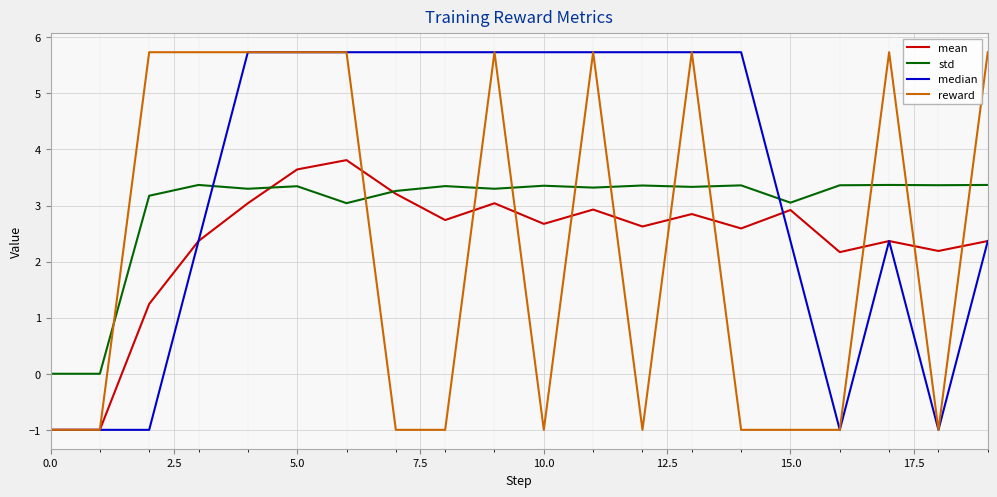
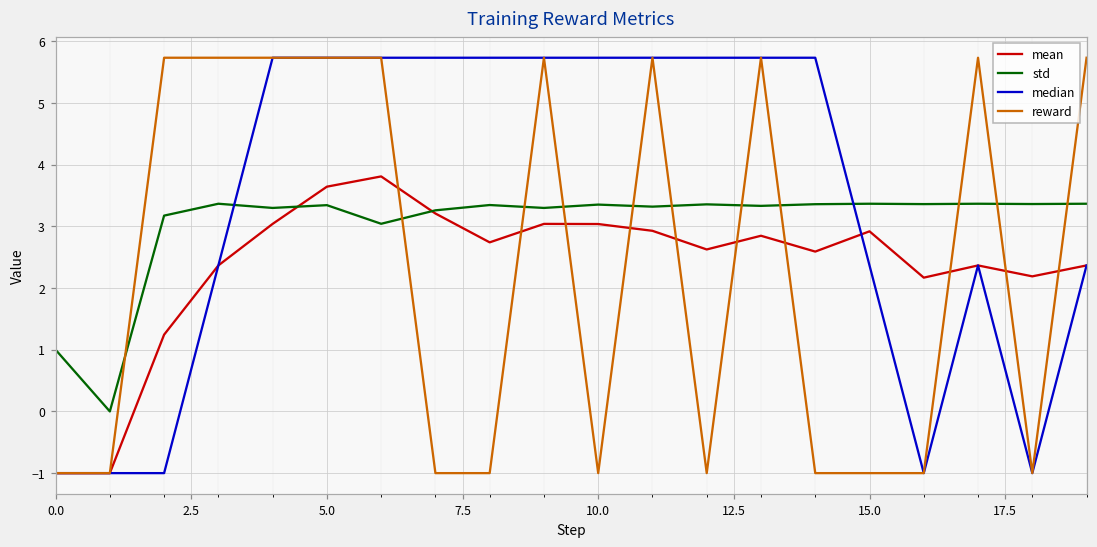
std, 0.0: 0 -> 1
mean, 10.0: 2.7 -> 3.0
std, 15.0: 3.1 -> 3.4
